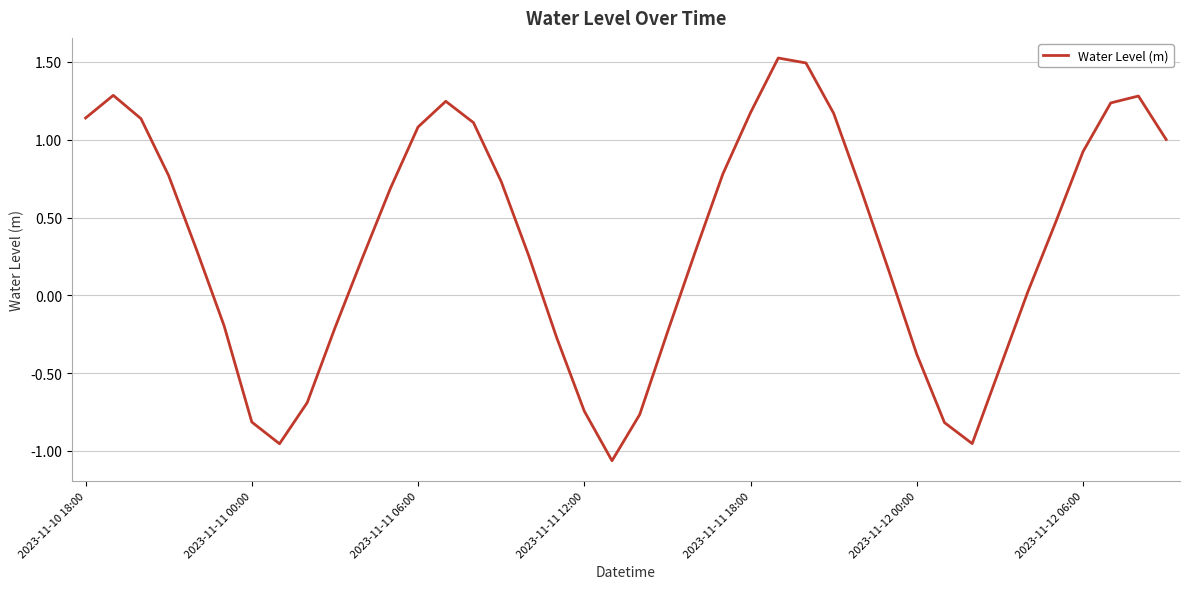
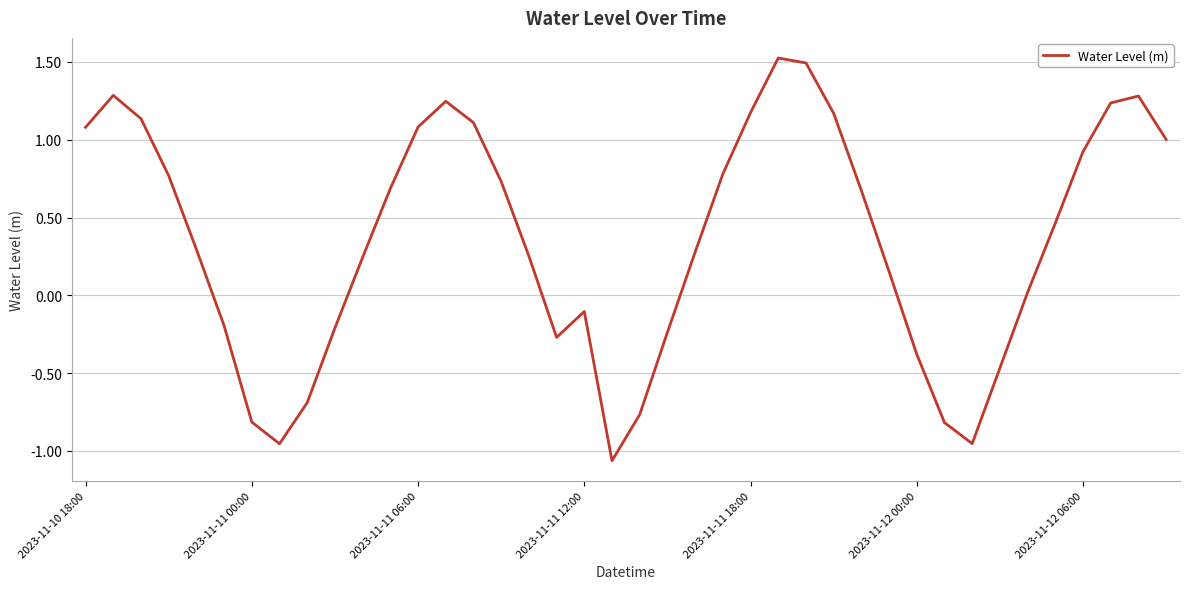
2023-11-10 18:00: 1.14 -> 1.08
2023-11-11 12:00: -0.74 -> -0.10
